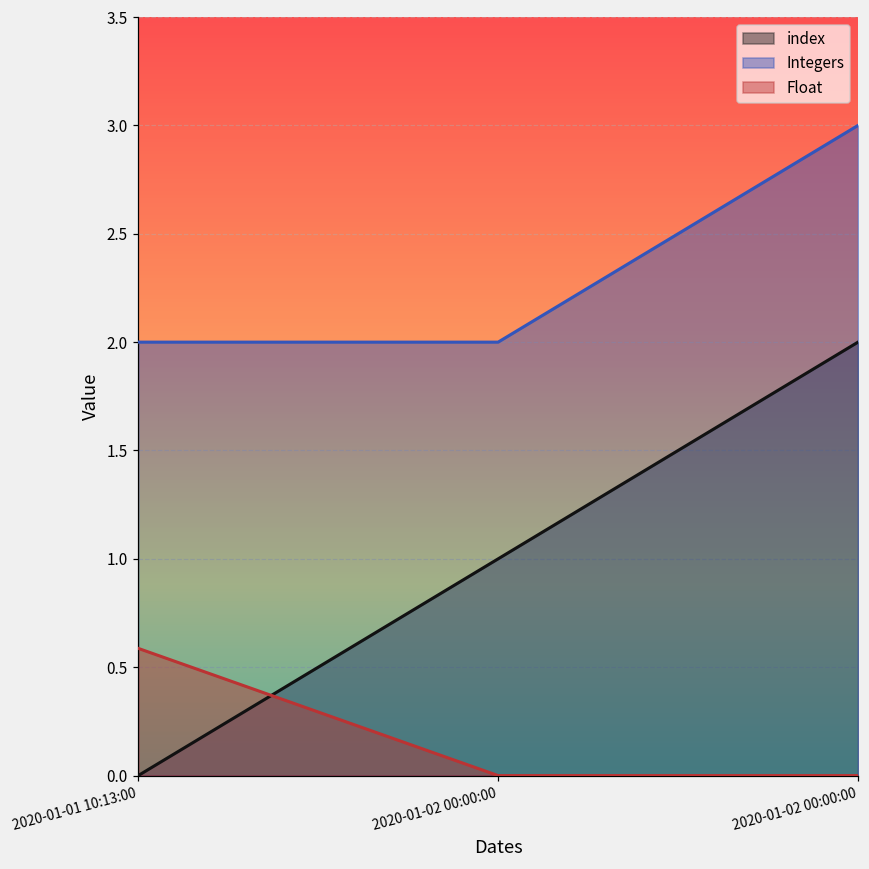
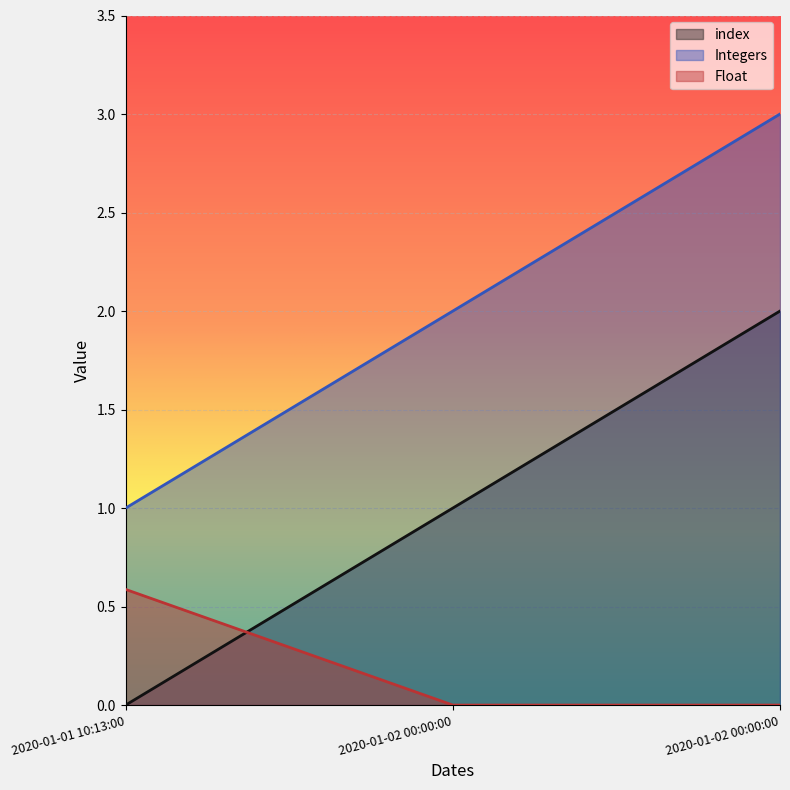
Integers, 2020-01-01 10:13:00: 2 -> 1
